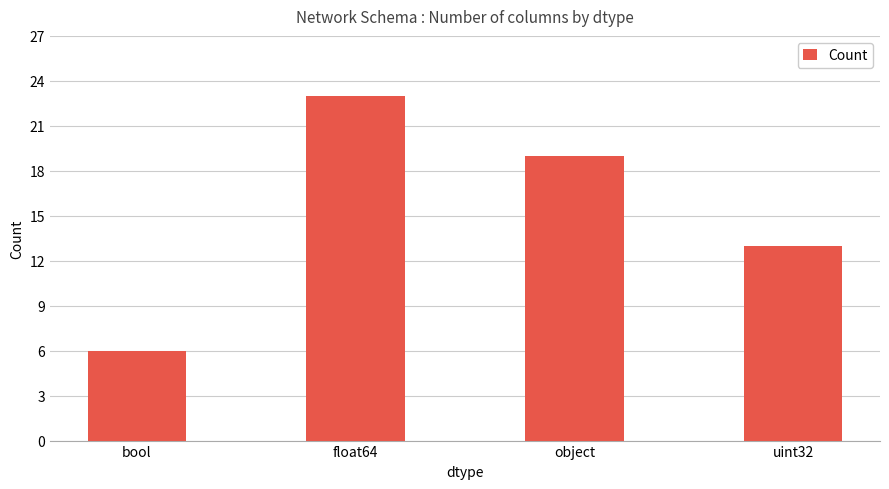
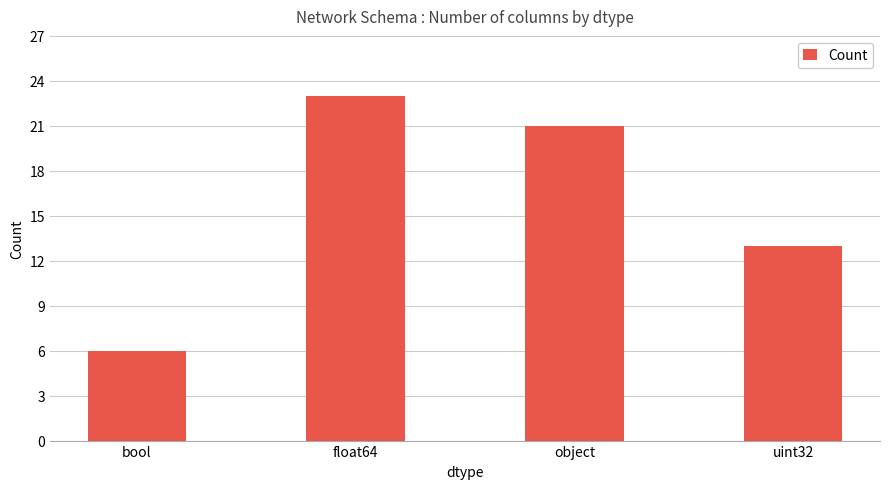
object: 19 -> 21
